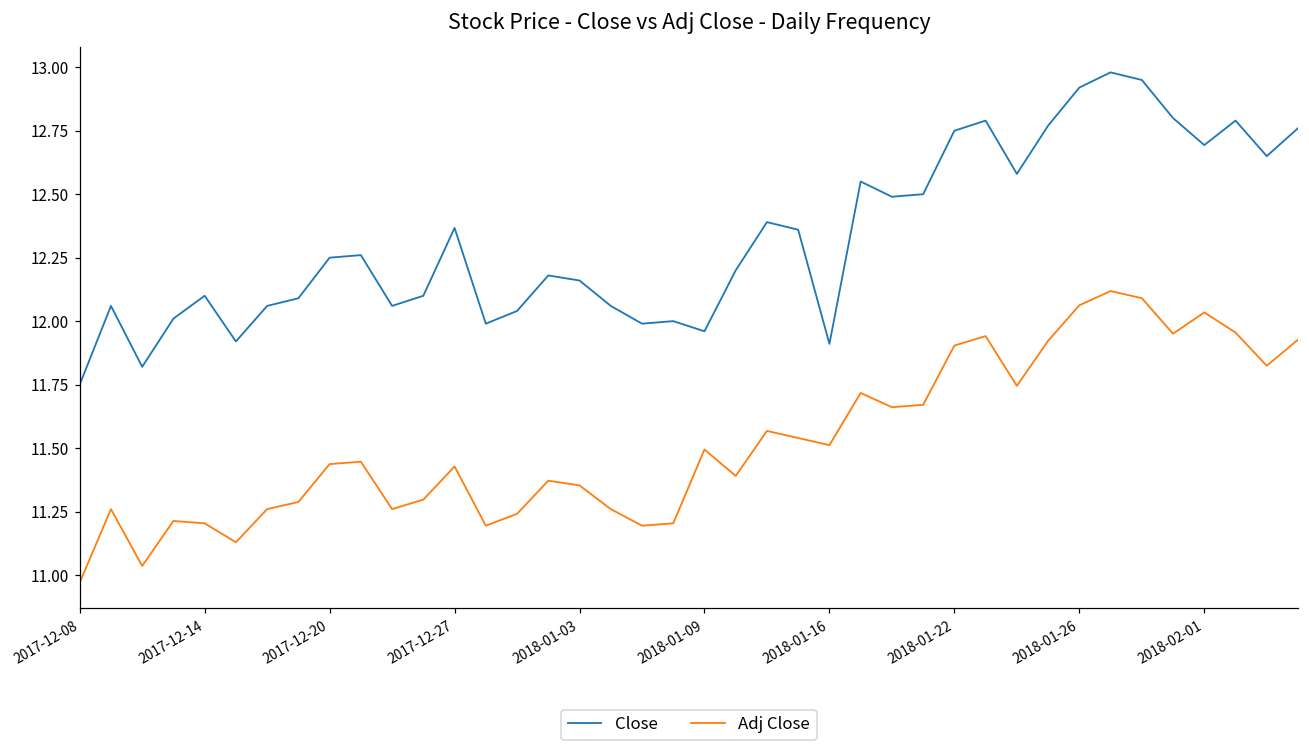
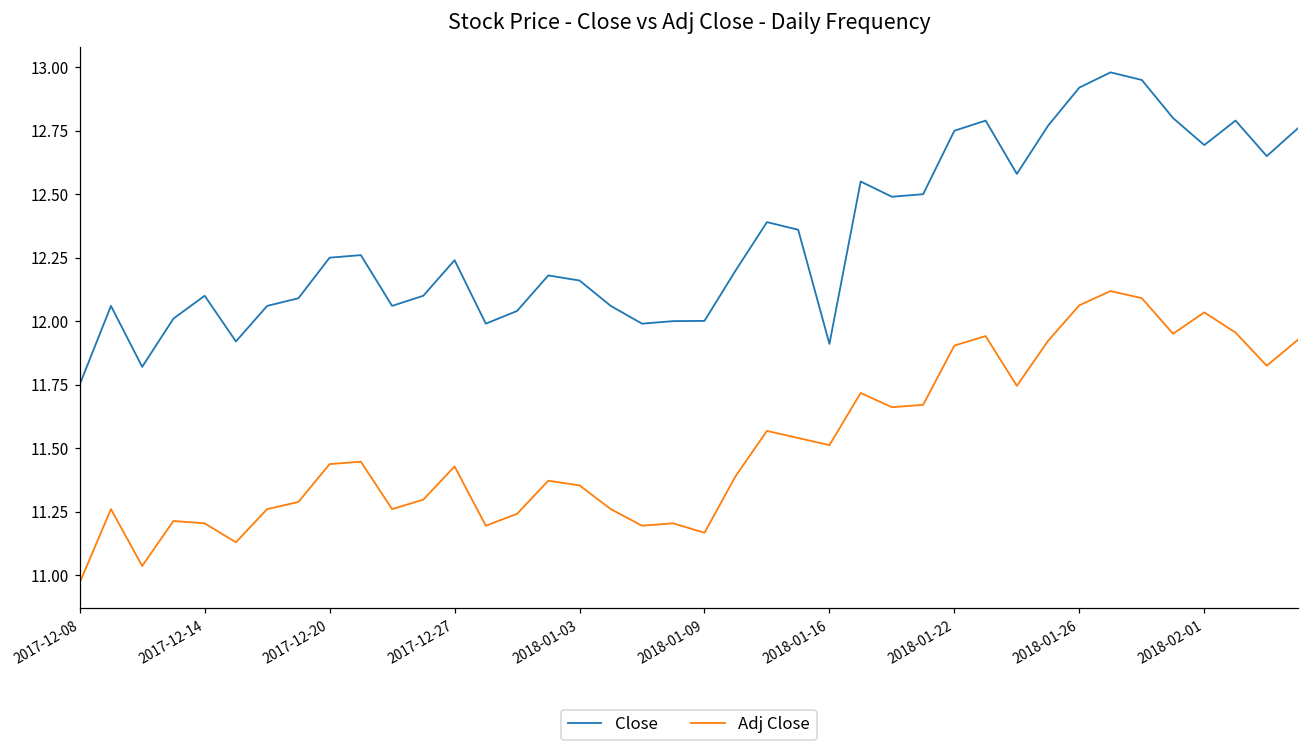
Close, 2017-12-27: 12.37 -> 12.24
Close, 2018-01-09: 11.96 -> 12.00
Adj Close, 2018-01-09: 11.49 -> 11.17
